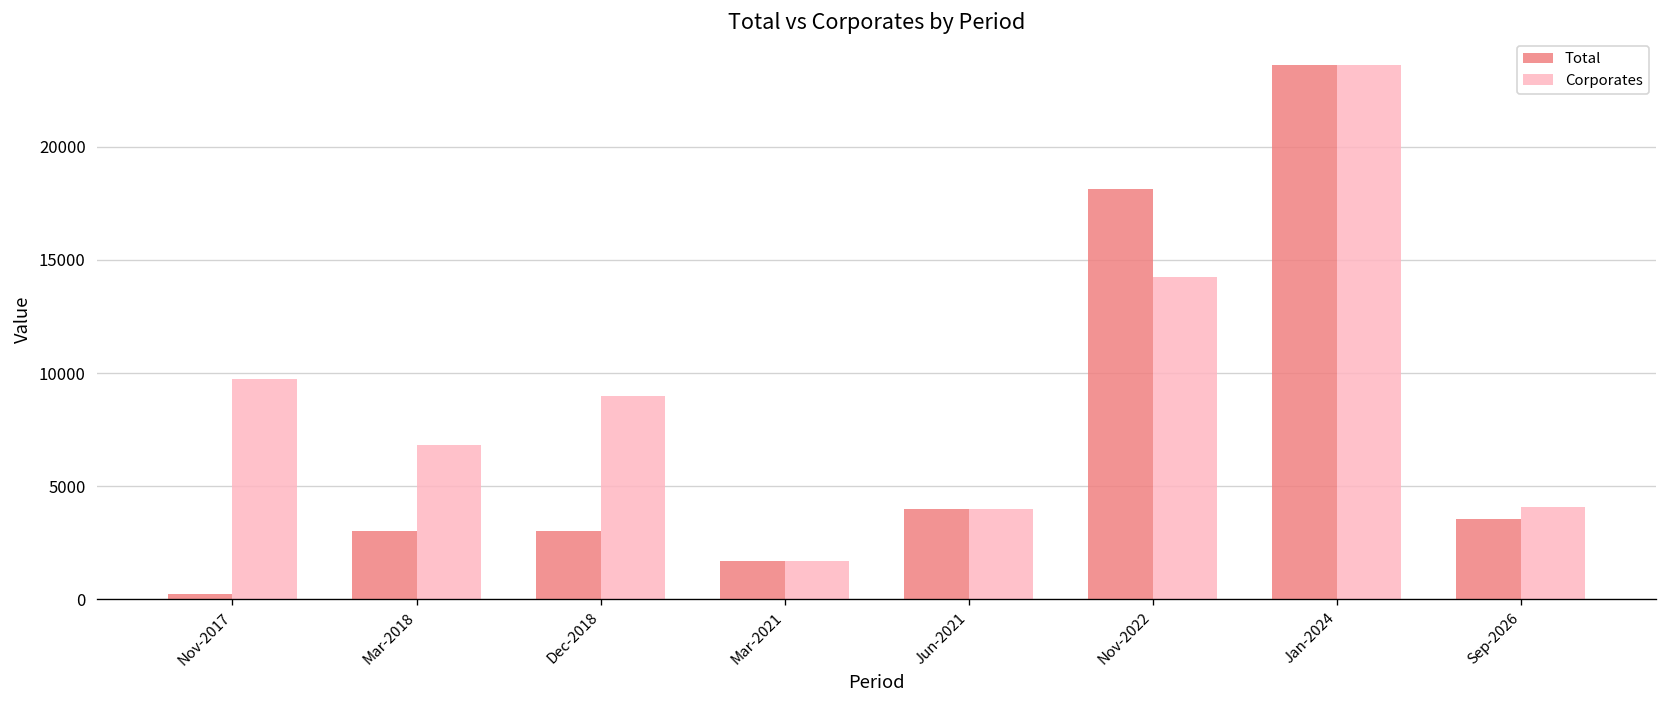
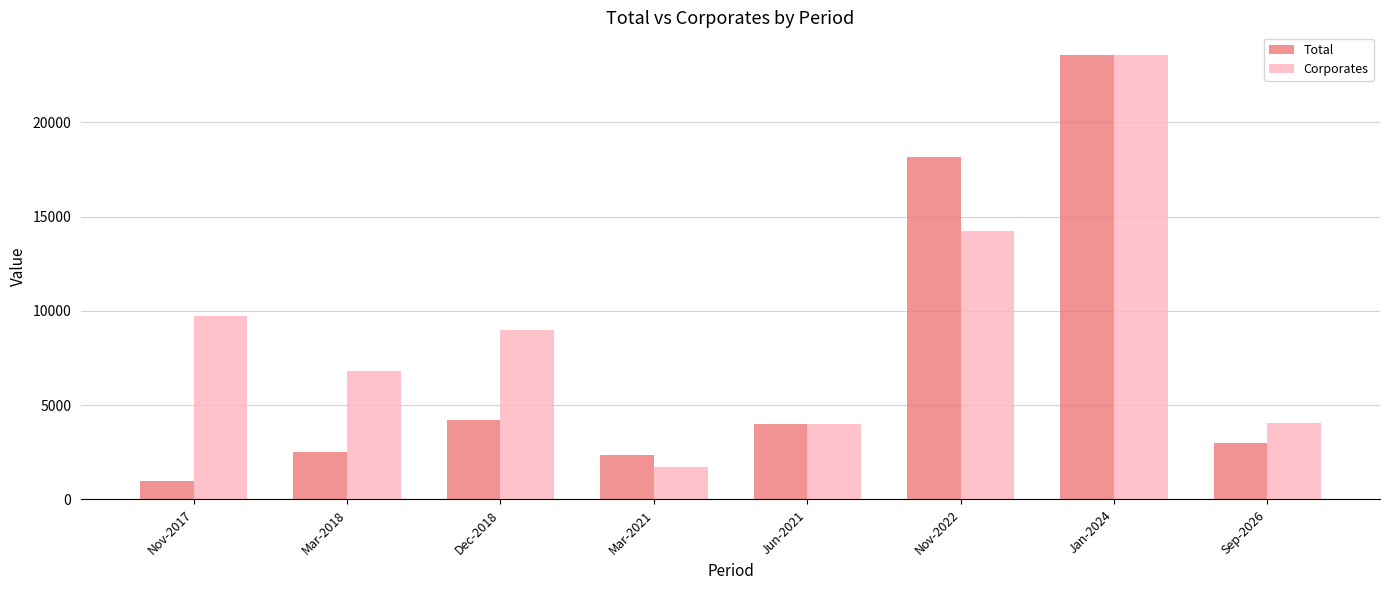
Total, Nov-2017: 200 -> 1000
Total, Mar-2018: 3000 -> 2500
Total, Dec-2018: 3000 -> 4200
Total, Mar-2021: 1700 -> 2300
Total, Sep-2026: 3500 -> 3000
